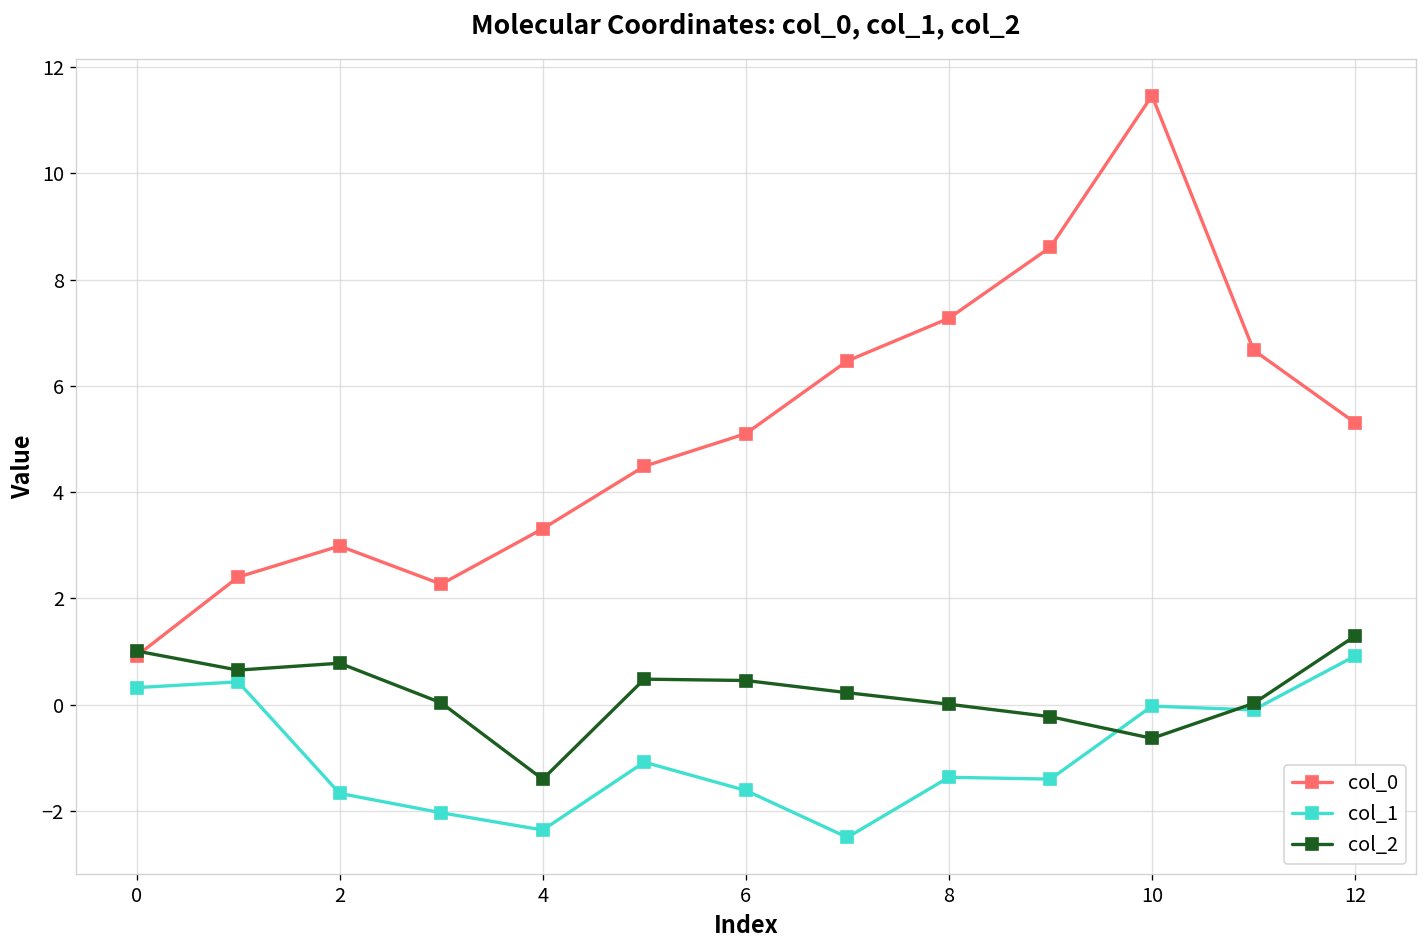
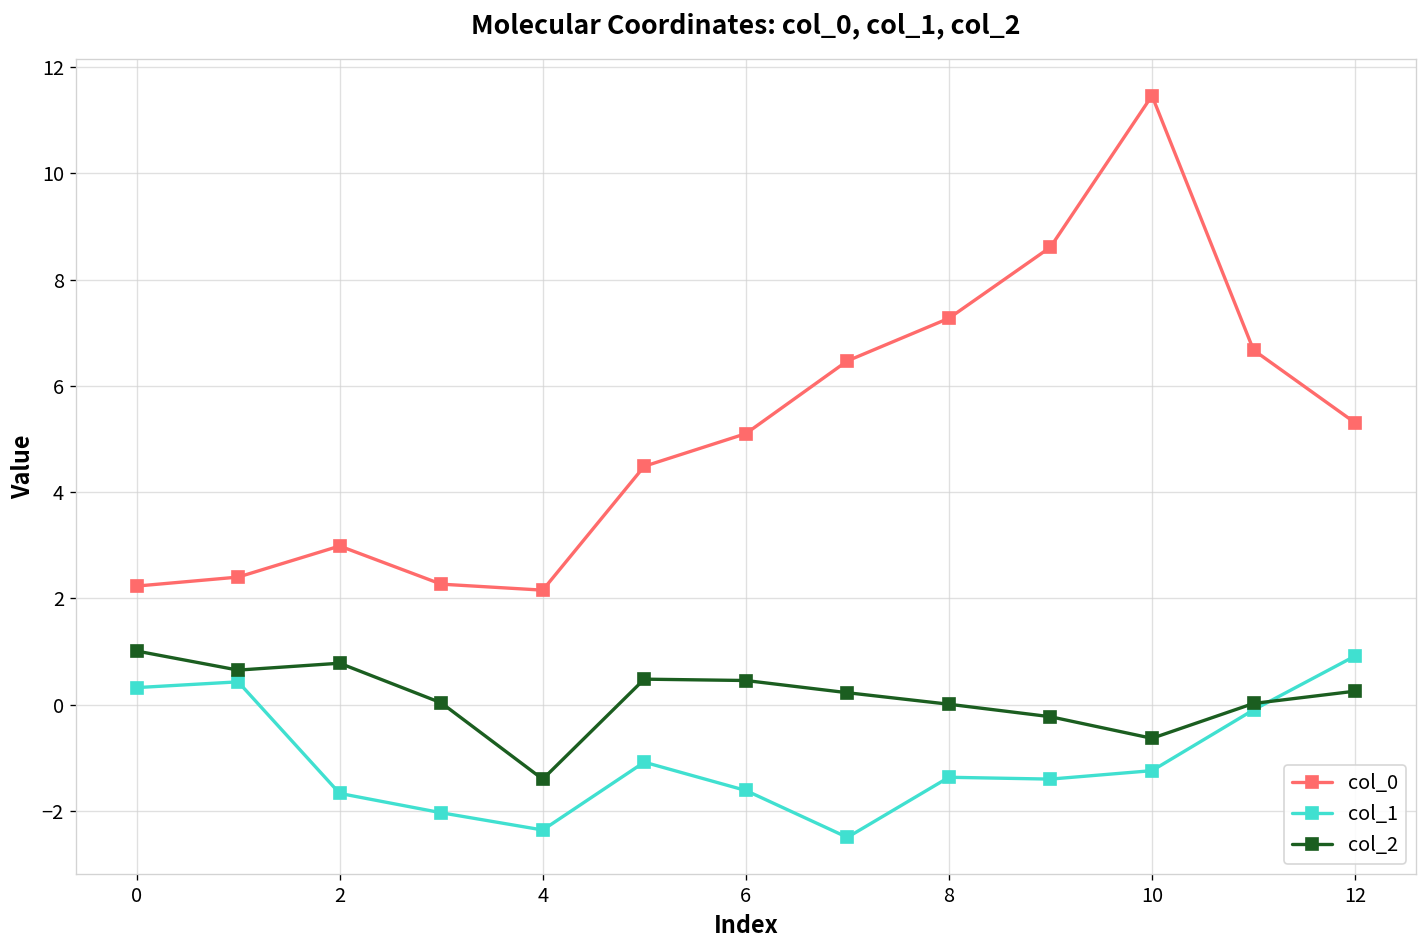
col_0, 0: 0.9 -> 2.2
col_0, 4: 3.3 -> 2.2
col_1, 10: 0.0 -> -1.2
col_2, 12: 1.3 -> 0.3
